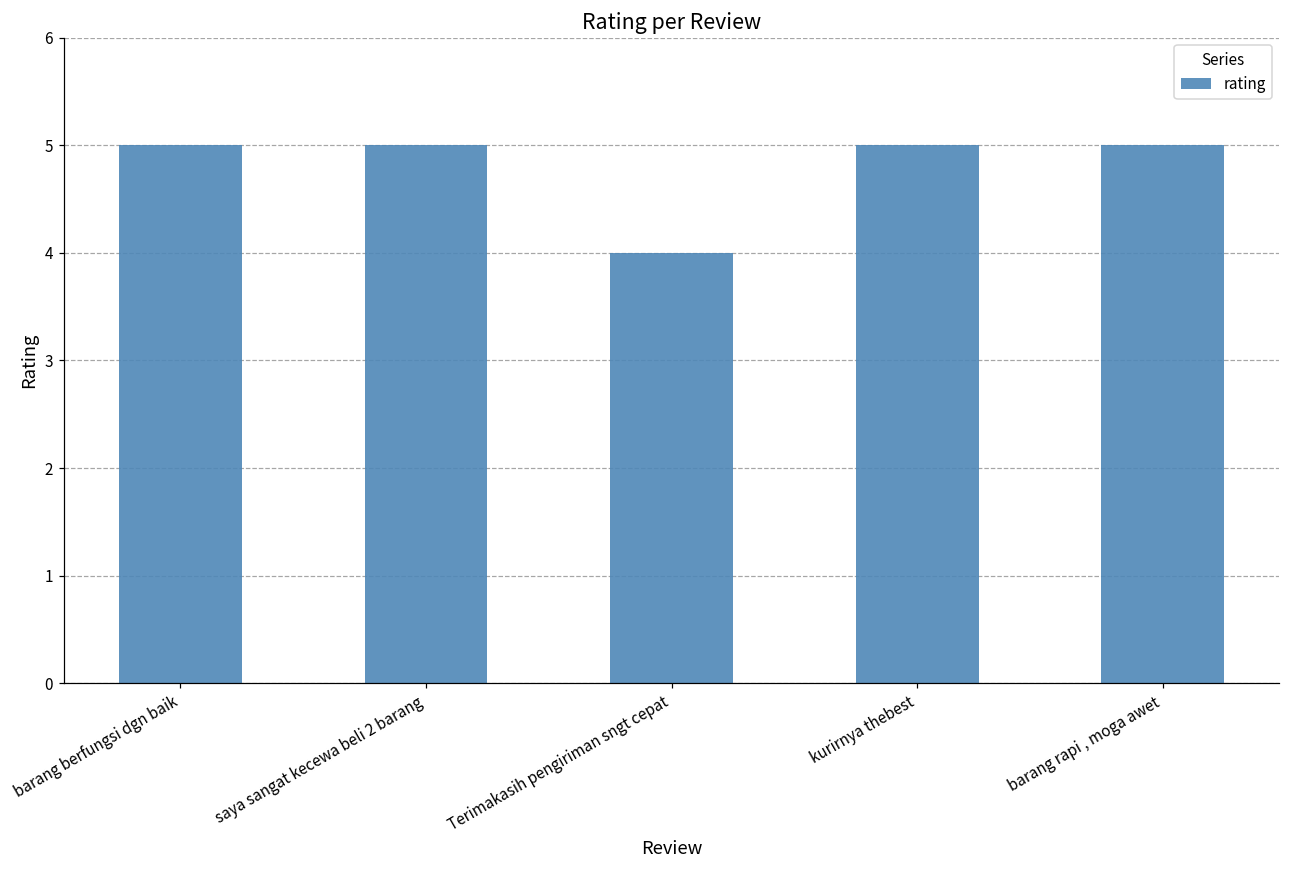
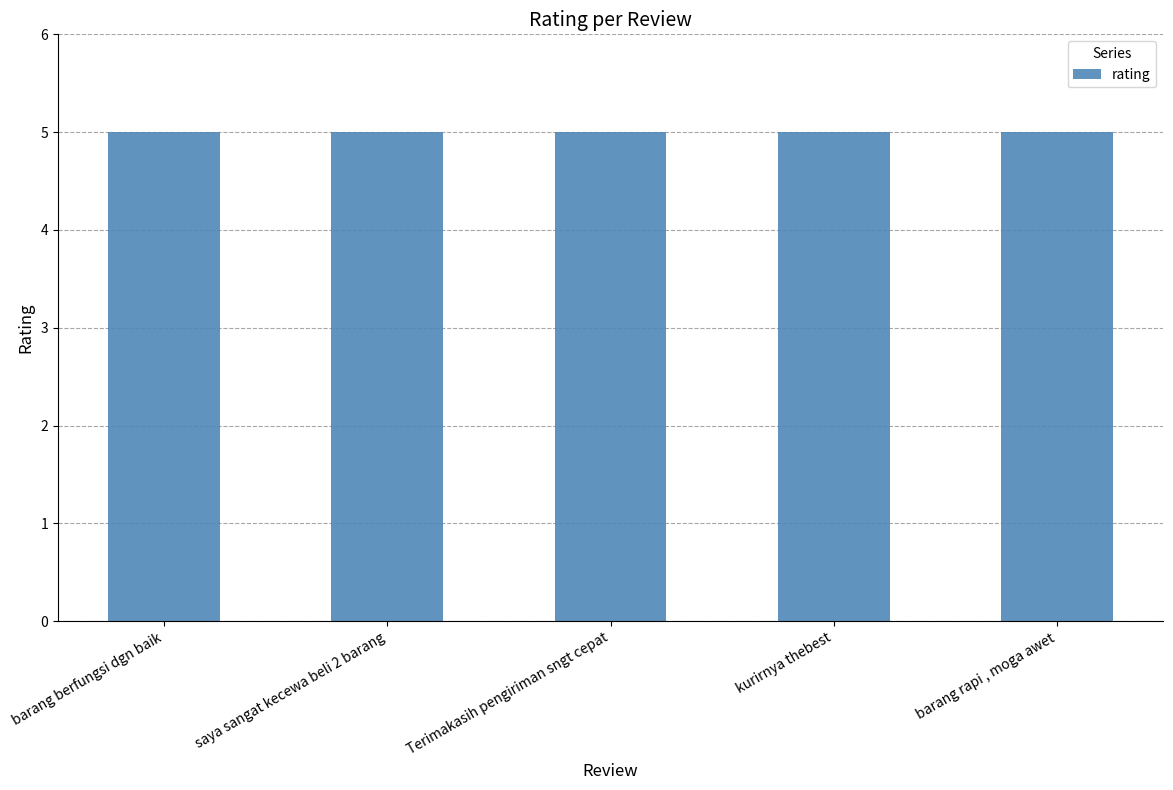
Terimakasih pengiriman sngt cepat: 4 -> 5
